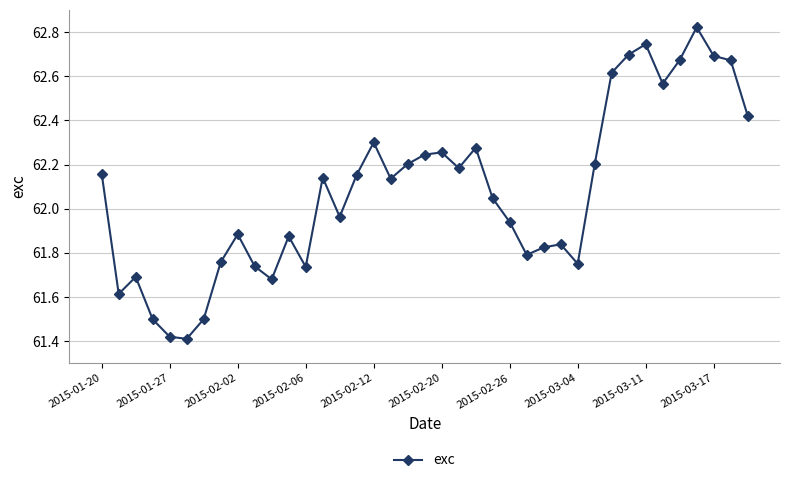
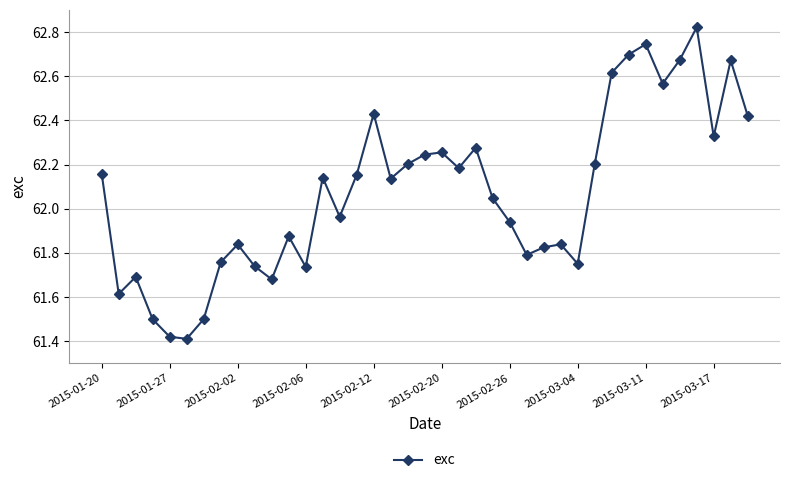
2015-02-02: 61.88 -> 61.84
2015-02-12: 62.30 -> 62.43
2015-03-17: 62.69 -> 62.33
